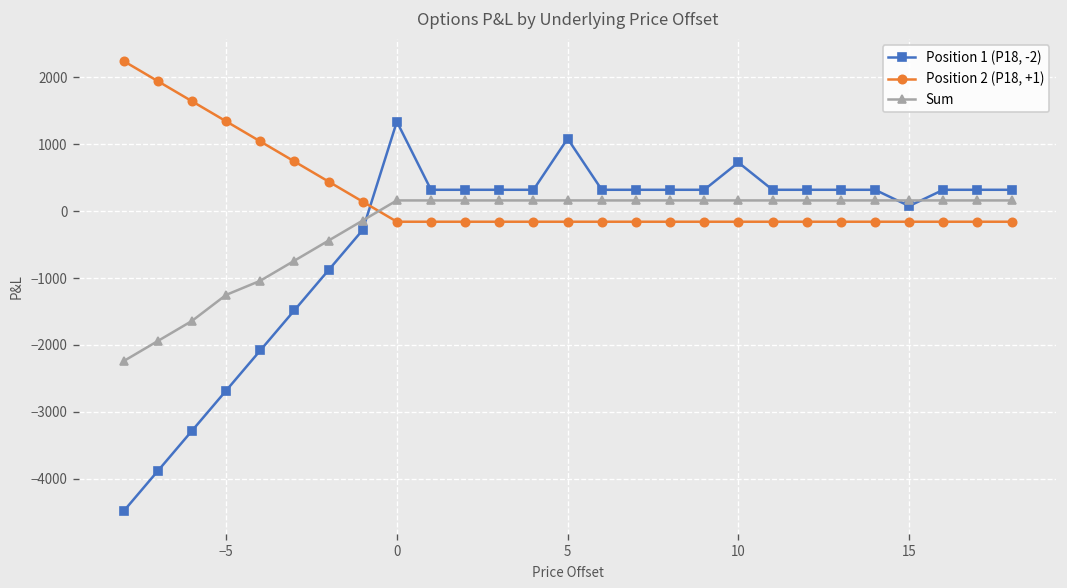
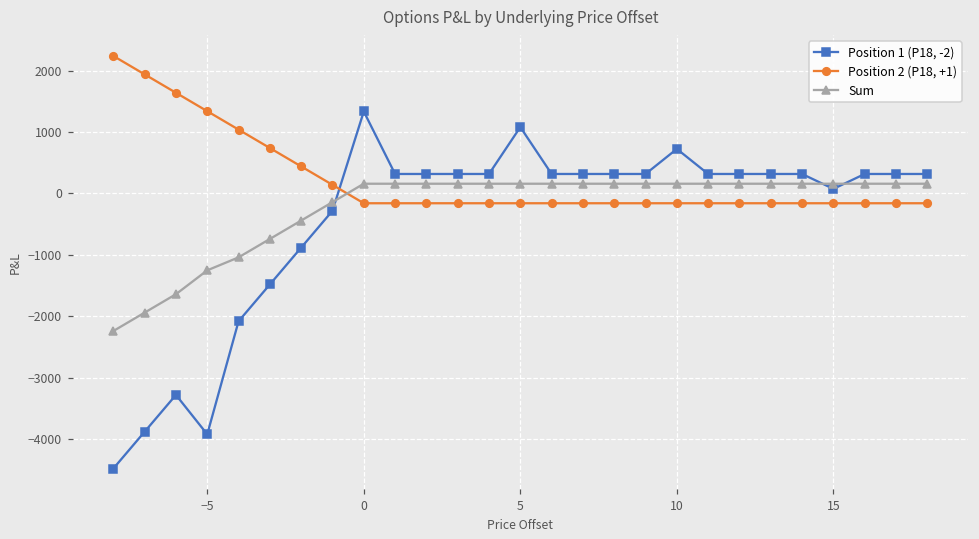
Position 1 (P18, -2), −5: -2700 -> -3900
